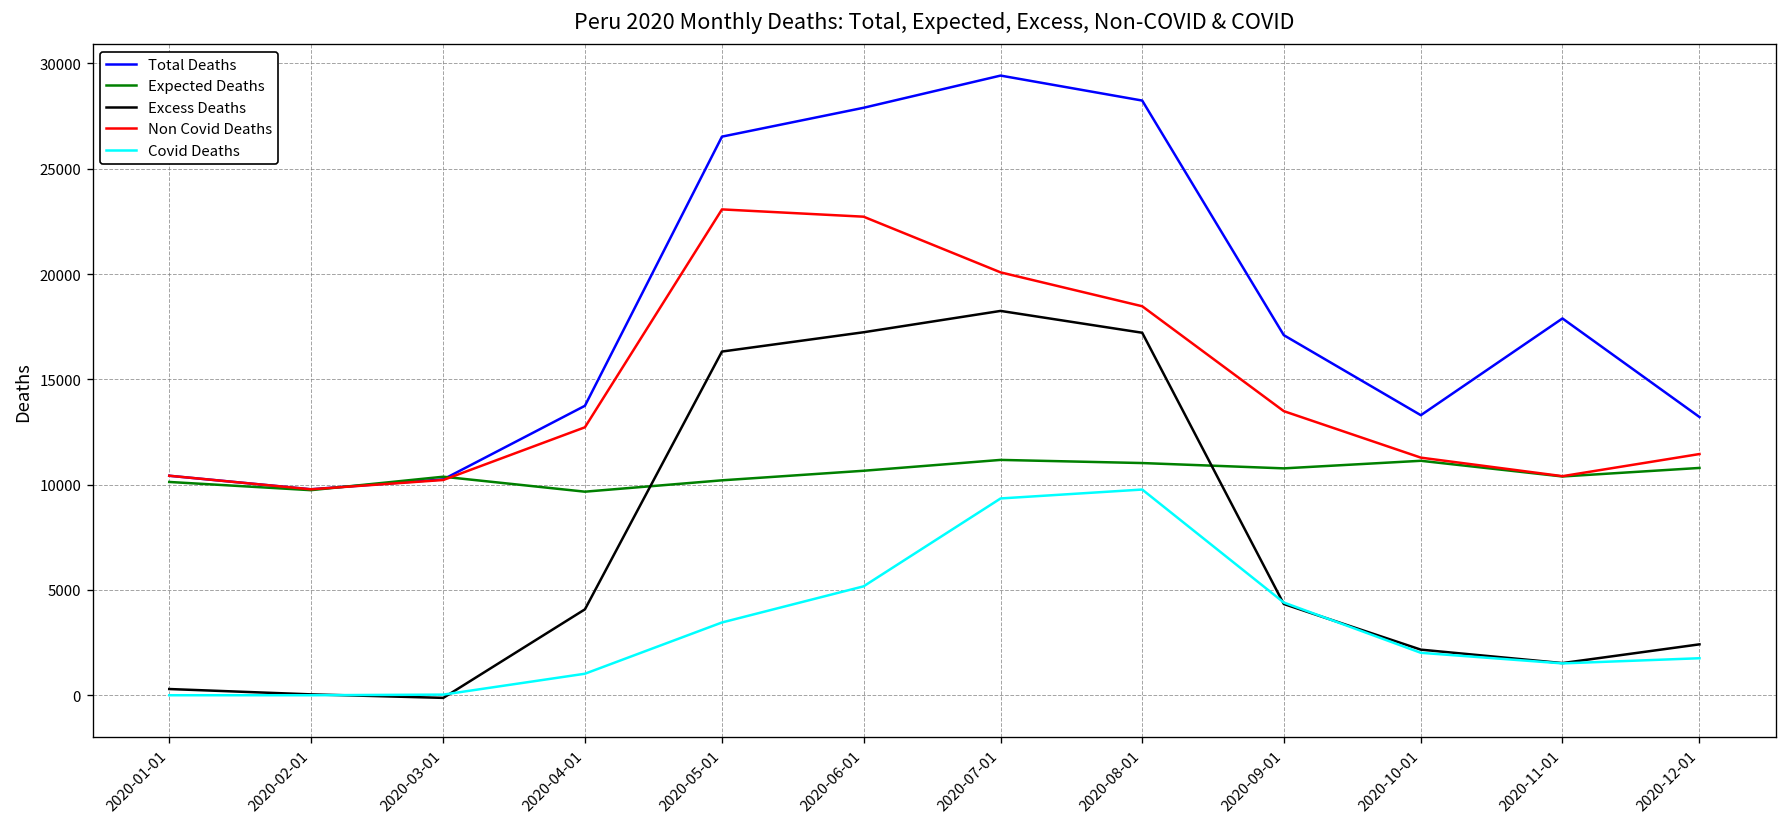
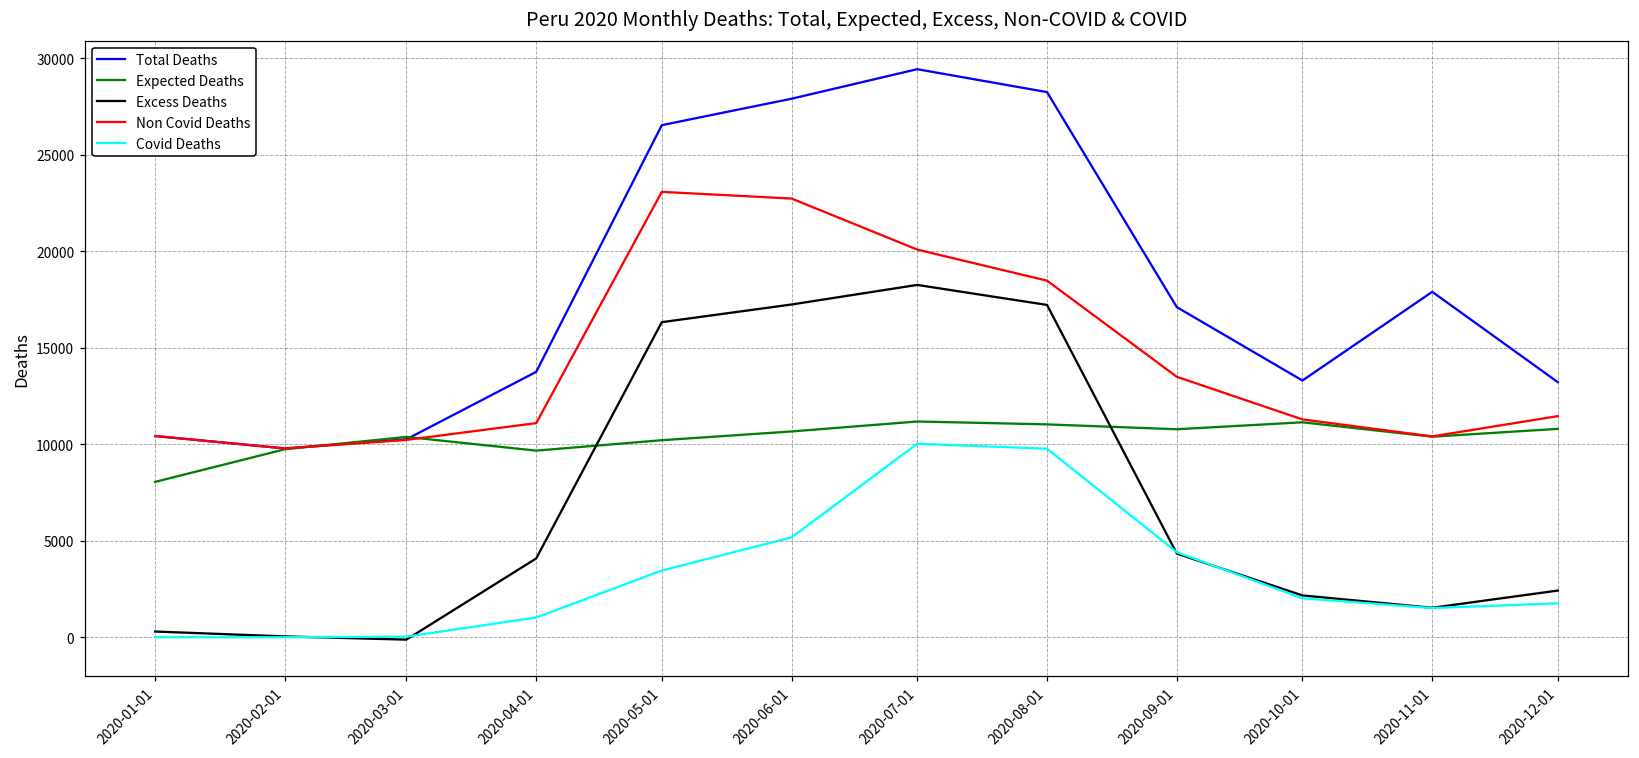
Expected Deaths, 2020-01-01: 10100 -> 8000
Non Covid Deaths, 2020-04-01: 12700 -> 11100
Covid Deaths, 2020-07-01: 9300 -> 10000
